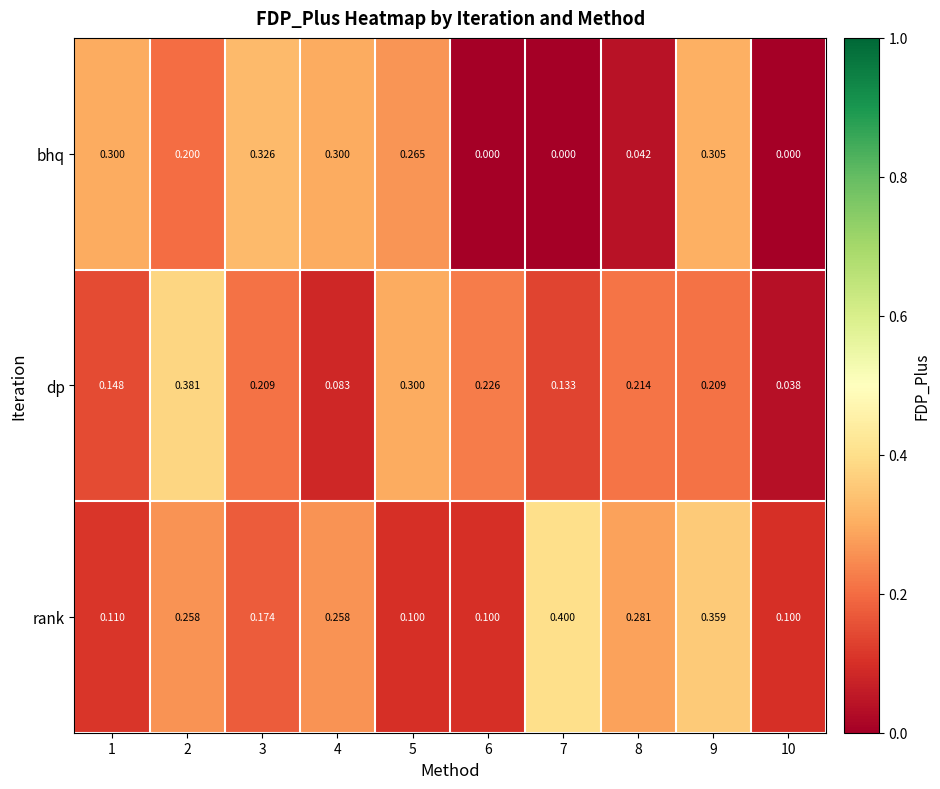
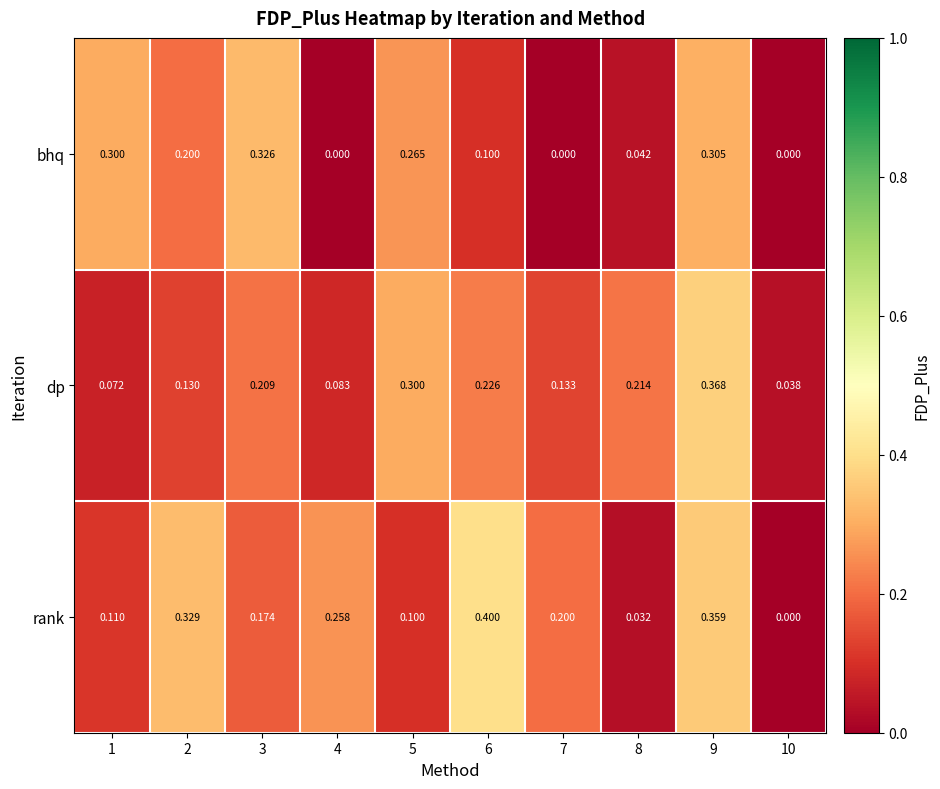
bhq, 4: 0.300 -> 0.000
bhq, 6: 0.000 -> 0.100
dp, 1: 0.148 -> 0.072
dp, 2: 0.381 -> 0.130
dp, 9: 0.209 -> 0.368
rank, 2: 0.258 -> 0.329
rank, 6: 0.100 -> 0.400
rank, 7: 0.400 -> 0.200
rank, 8: 0.281 -> 0.032
rank, 10: 0.100 -> 0.000
